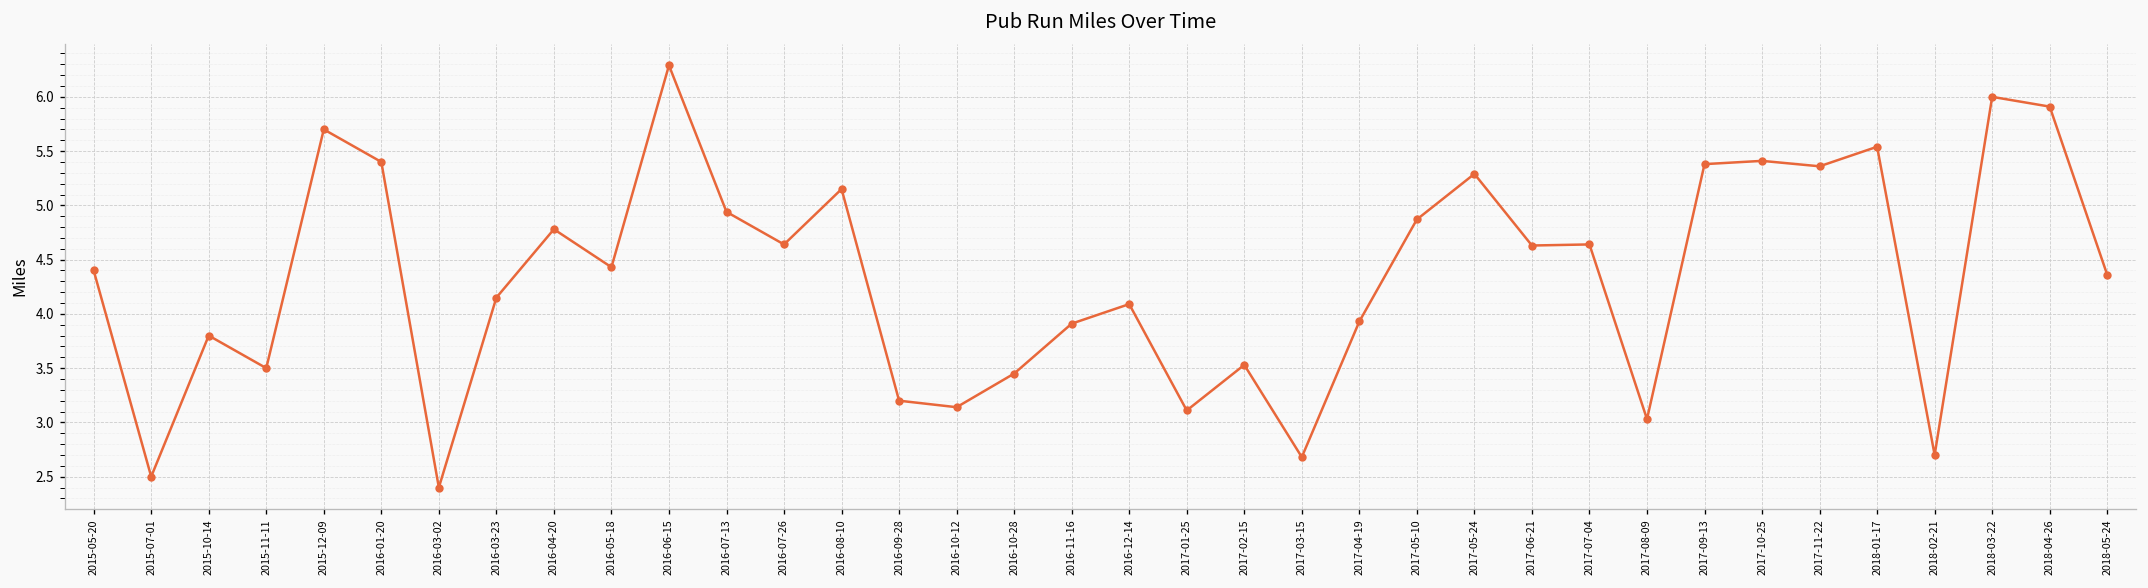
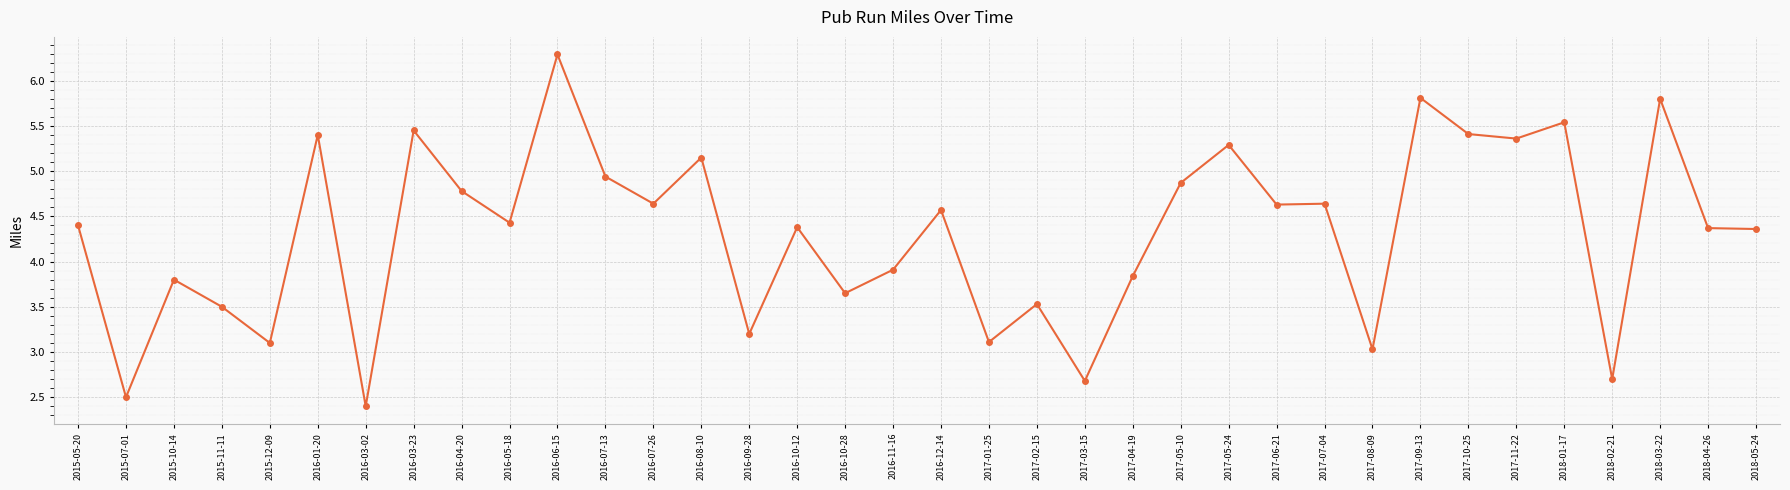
2015-12-09: 5.7 -> 3.1
2016-03-23: 4.2 -> 5.5
2016-10-12: 3.1 -> 4.4
2016-10-28: 3.5 -> 3.7
2016-12-14: 4.1 -> 4.6
2017-04-19: 3.9 -> 3.8
2017-09-13: 5.4 -> 5.8
2018-03-22: 6.0 -> 5.8
2018-04-26: 5.9 -> 4.4
